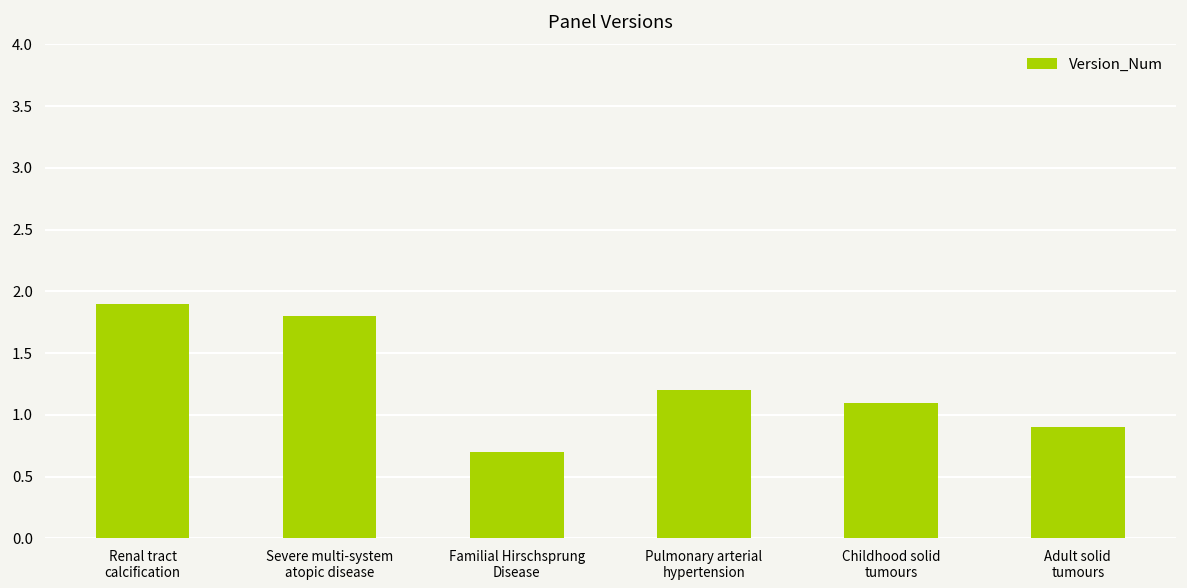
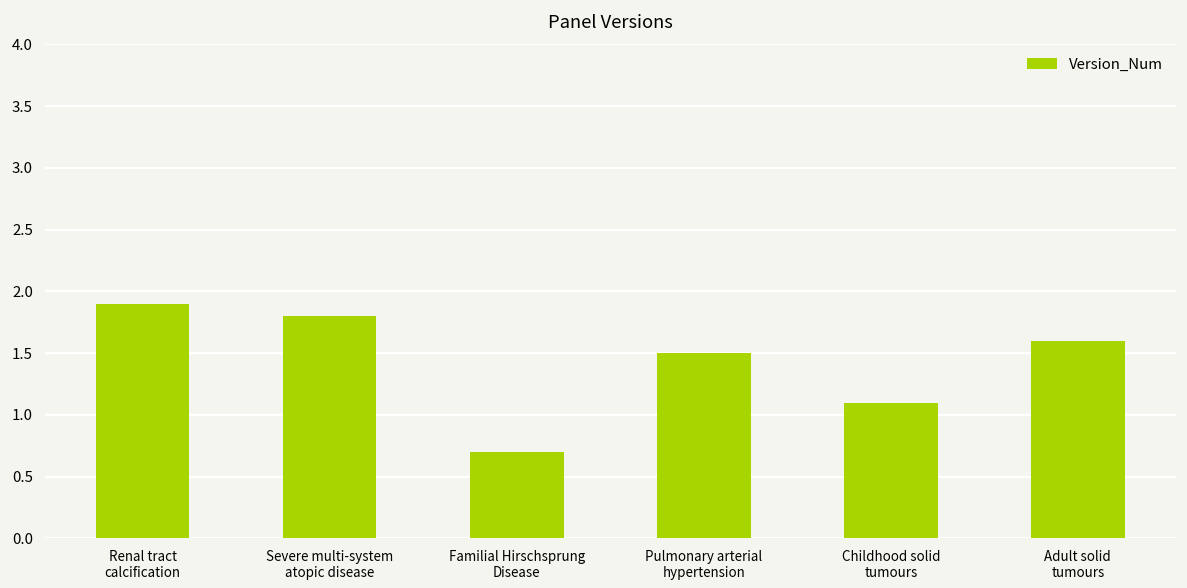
Pulmonary arterial hypertension: 1.2 -> 1.5
Adult solid tumours: 0.9 -> 1.6
